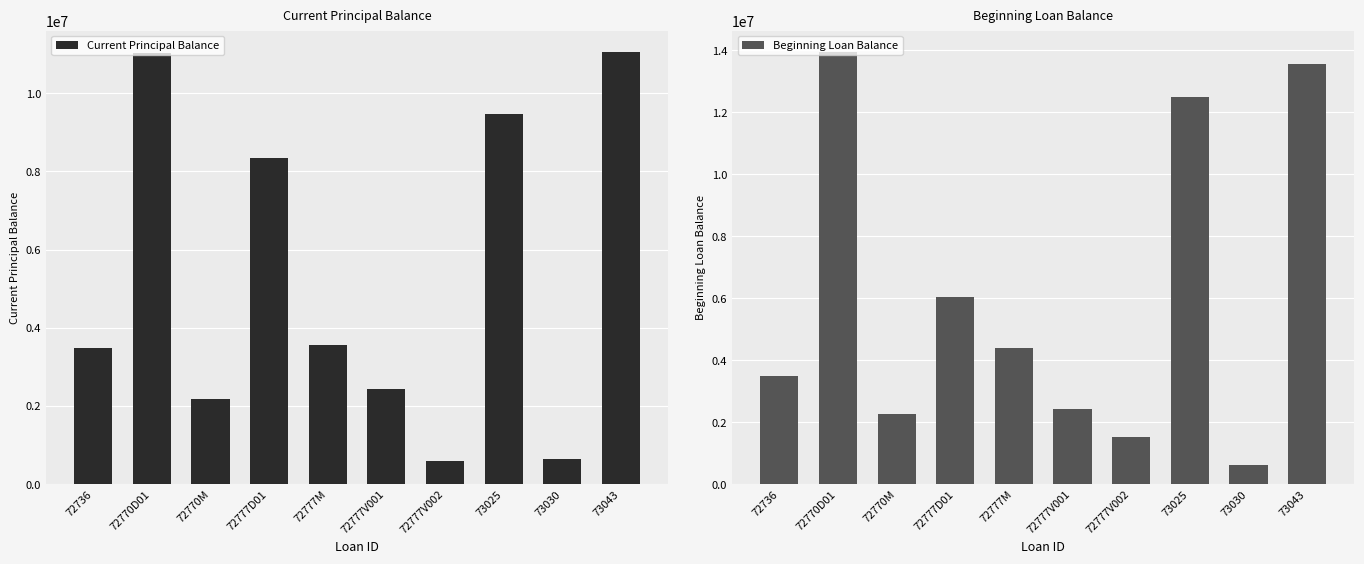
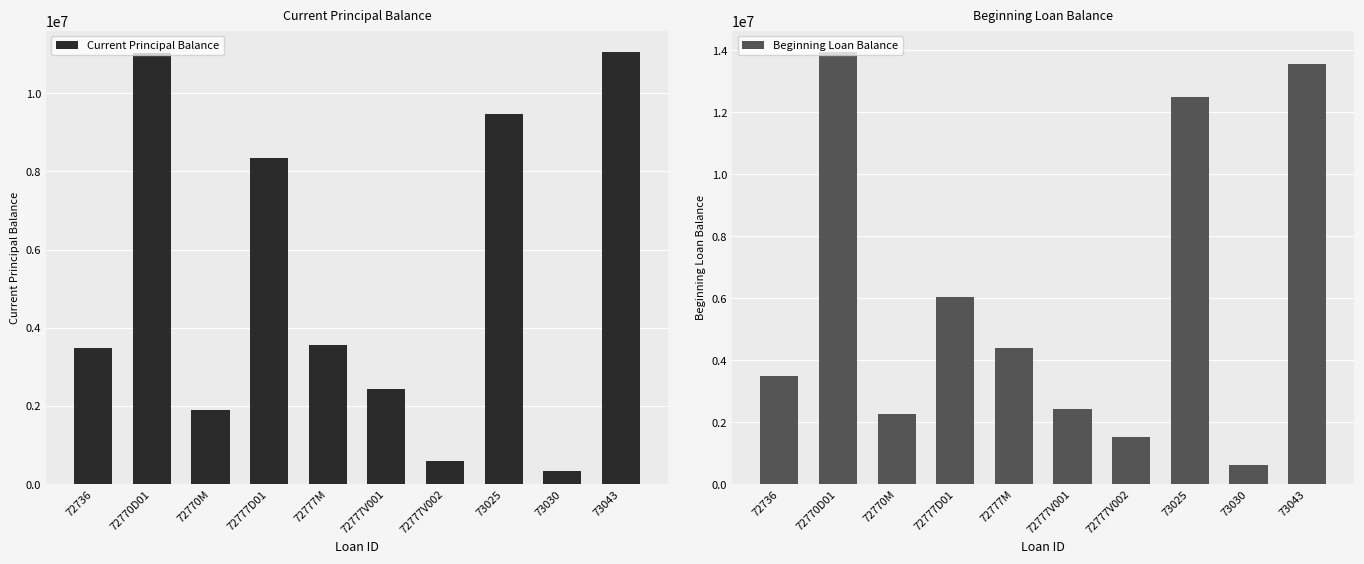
Current Principal Balance, 72770M: 2200000 -> 1900000
Current Principal Balance, 73030: 600000 -> 300000
